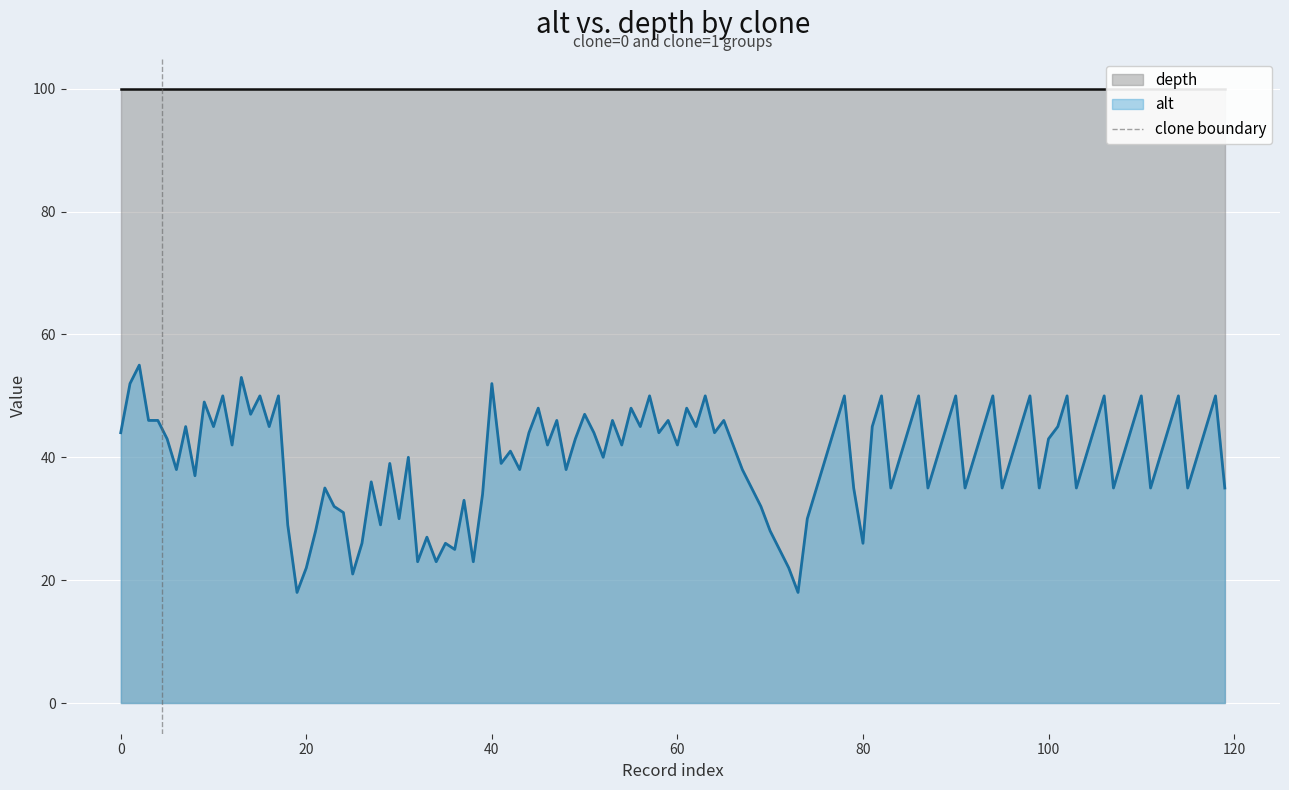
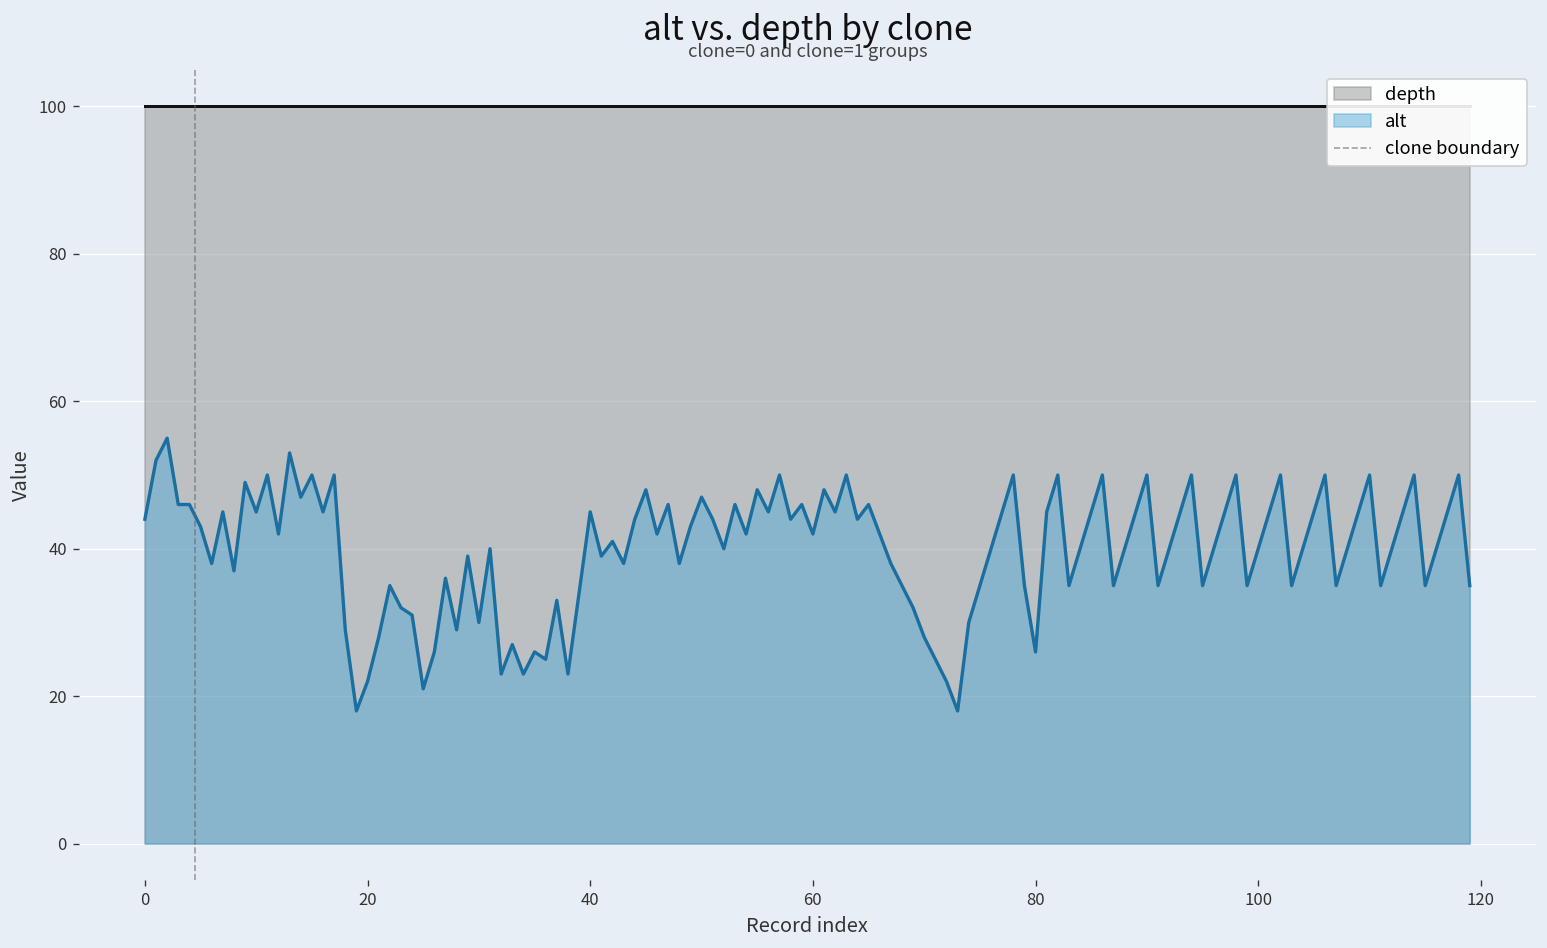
alt, 40: 52 -> 45
alt, 100: 43 -> 40
